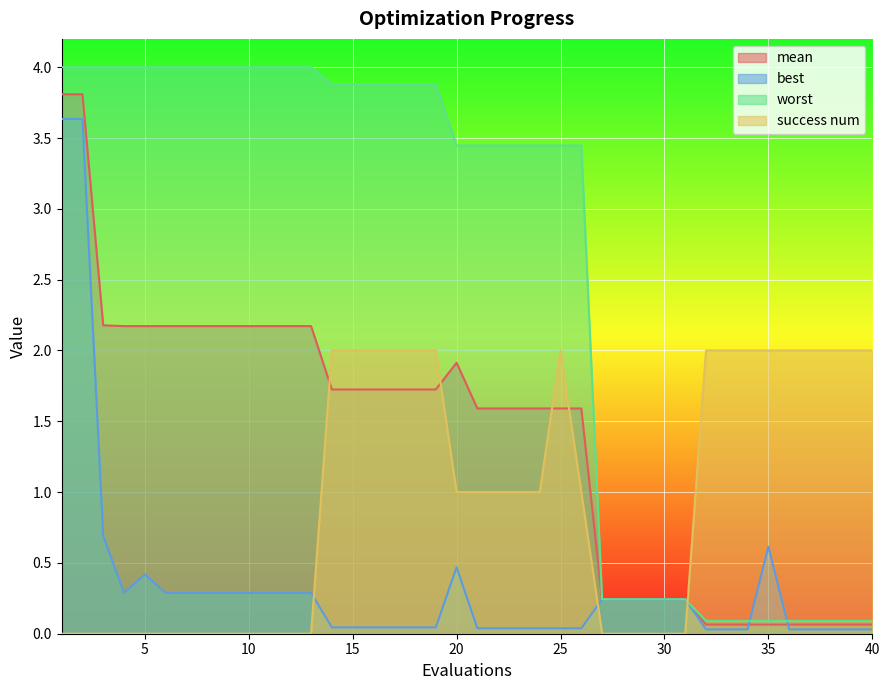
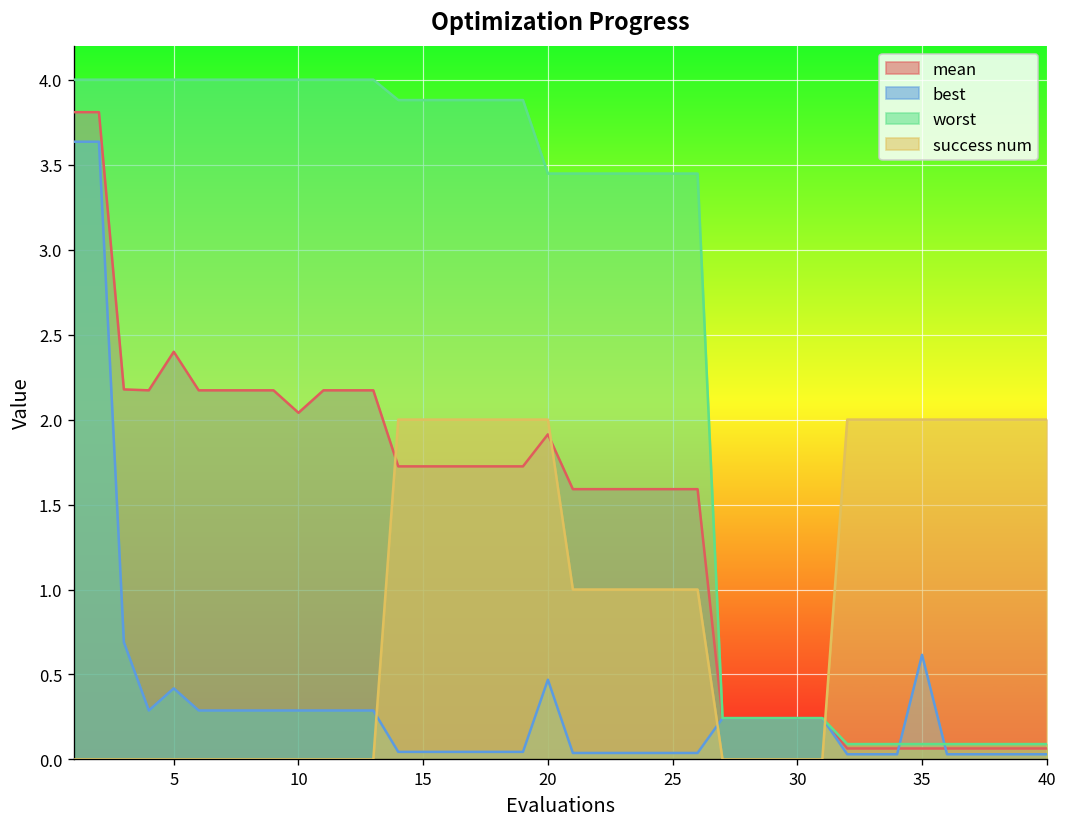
mean, 5: 2.17 -> 2.40
mean, 10: 2.17 -> 2.04
success num, 20: 1 -> 2
success num, 25: 2 -> 1
